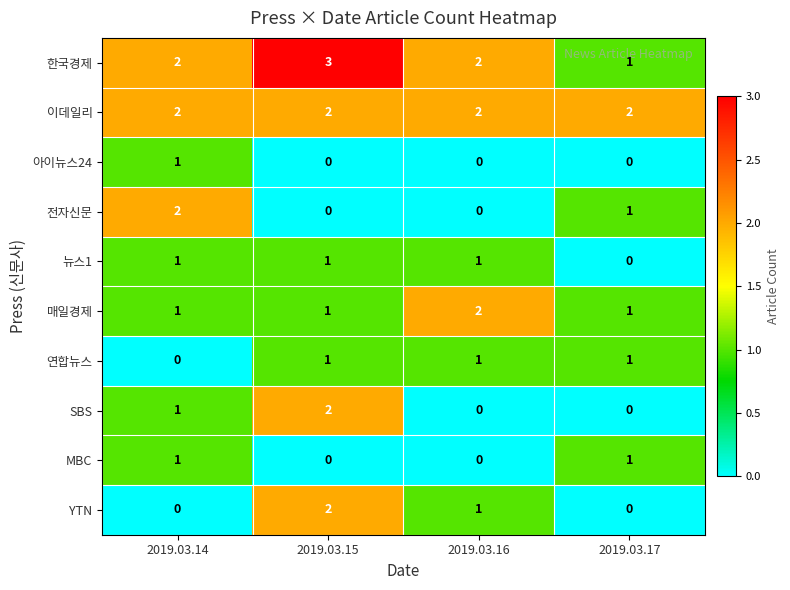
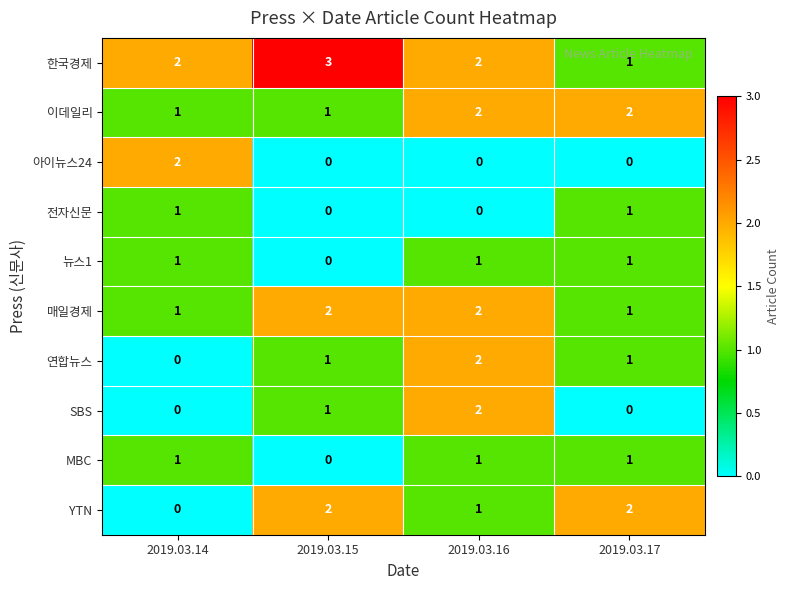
이데일리, 2019.03.14: 2 -> 1
이데일리, 2019.03.15: 2 -> 1
아이뉴스24, 2019.03.14: 1 -> 2
전자신문, 2019.03.14: 2 -> 1
뉴스1, 2019.03.15: 1 -> 0
뉴스1, 2019.03.17: 0 -> 1
매일경제, 2019.03.15: 1 -> 2
연합뉴스, 2019.03.16: 1 -> 2
SBS, 2019.03.14: 1 -> 0
SBS, 2019.03.15: 2 -> 1
SBS, 2019.03.16: 0 -> 2
MBC, 2019.03.16: 0 -> 1
YTN, 2019.03.17: 0 -> 2
